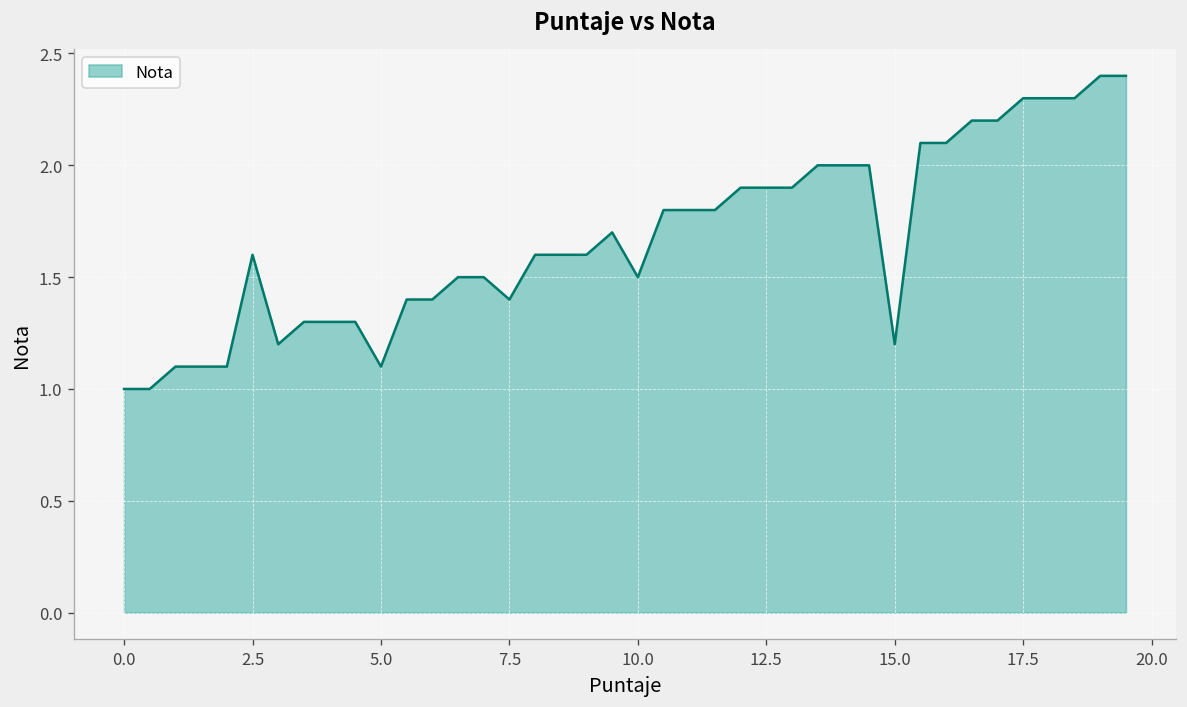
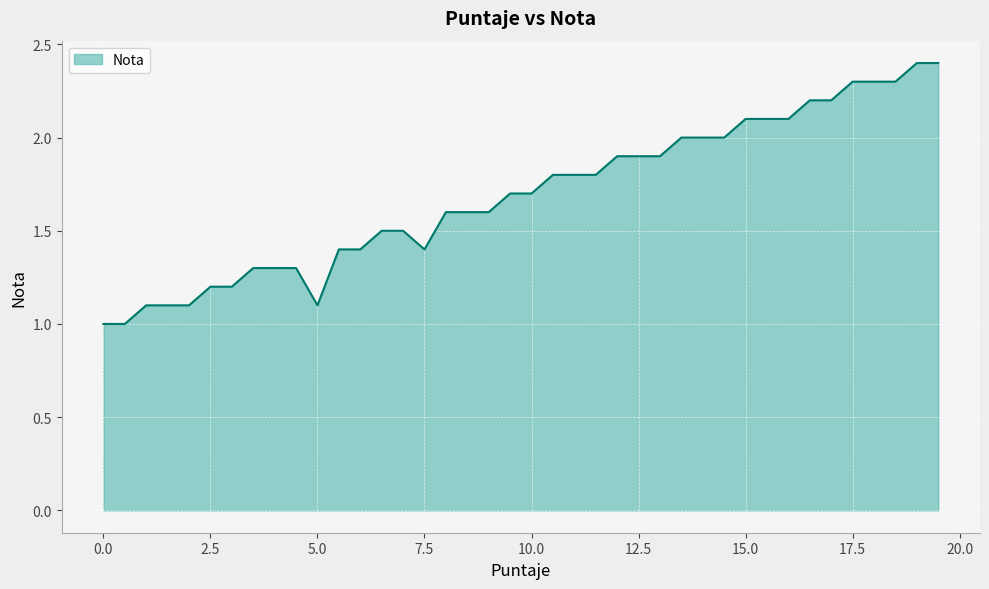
2.5: 1.6 -> 1.2
10.0: 1.5 -> 1.7
15.0: 1.2 -> 2.1
